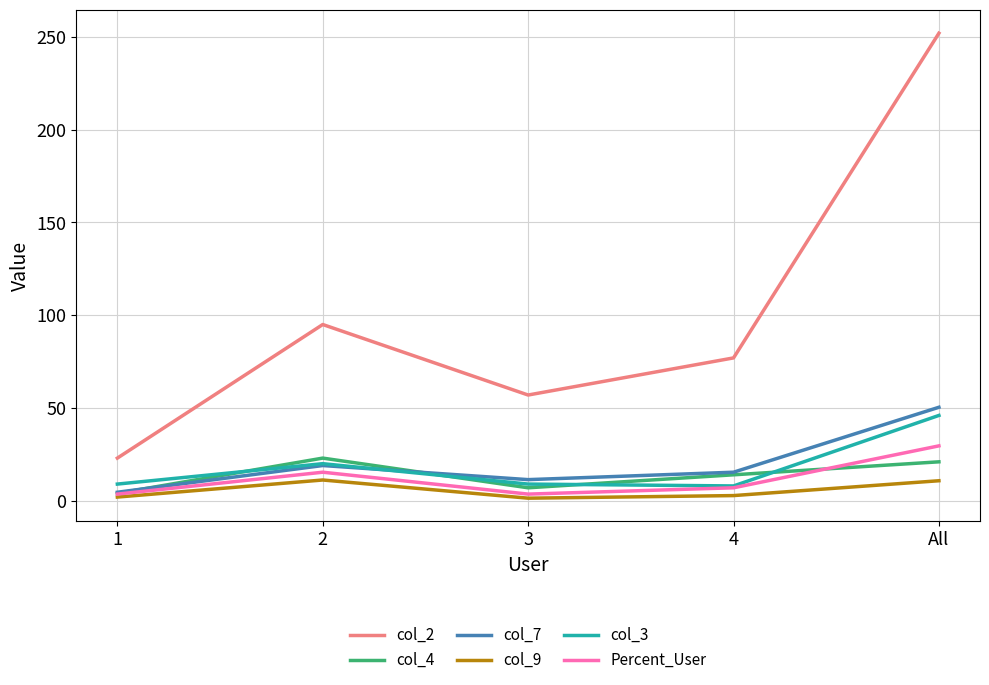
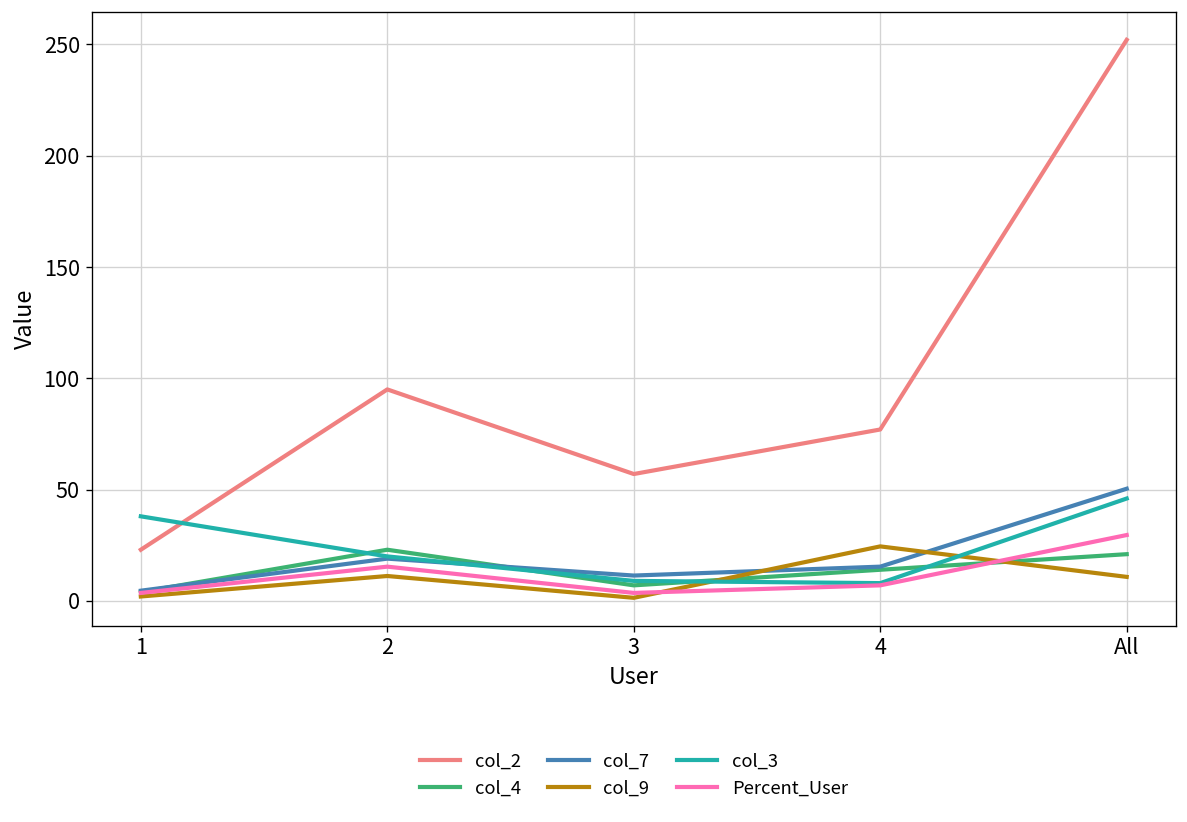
col_3, 1: 9 -> 38
col_9, 4: 3 -> 25
